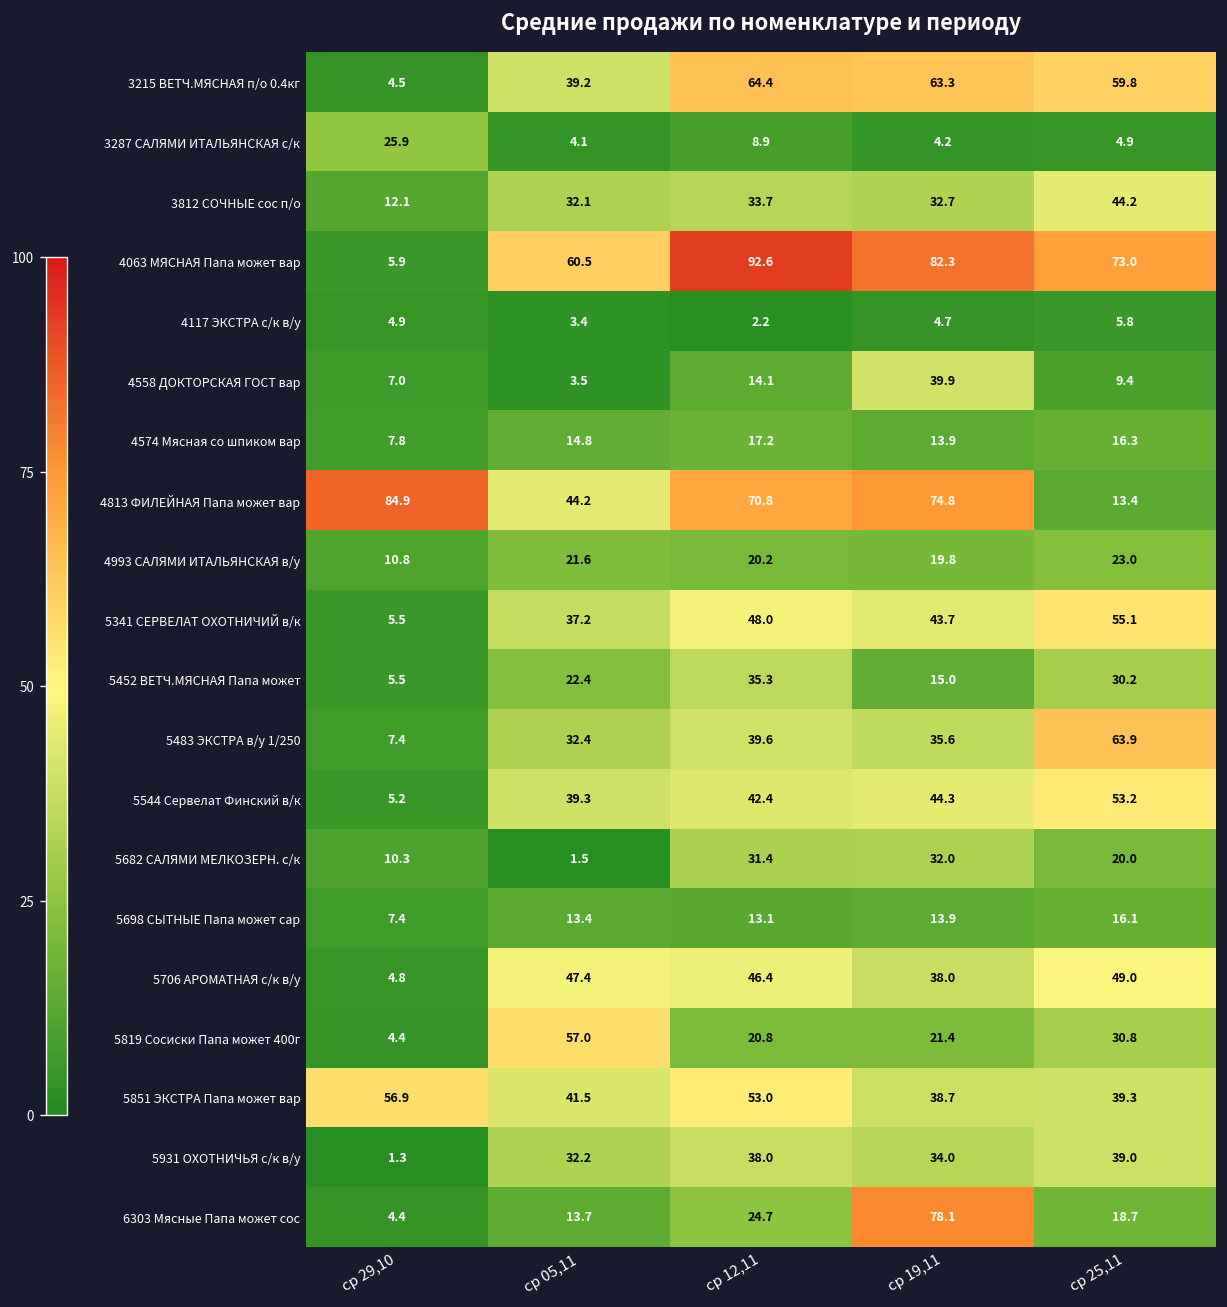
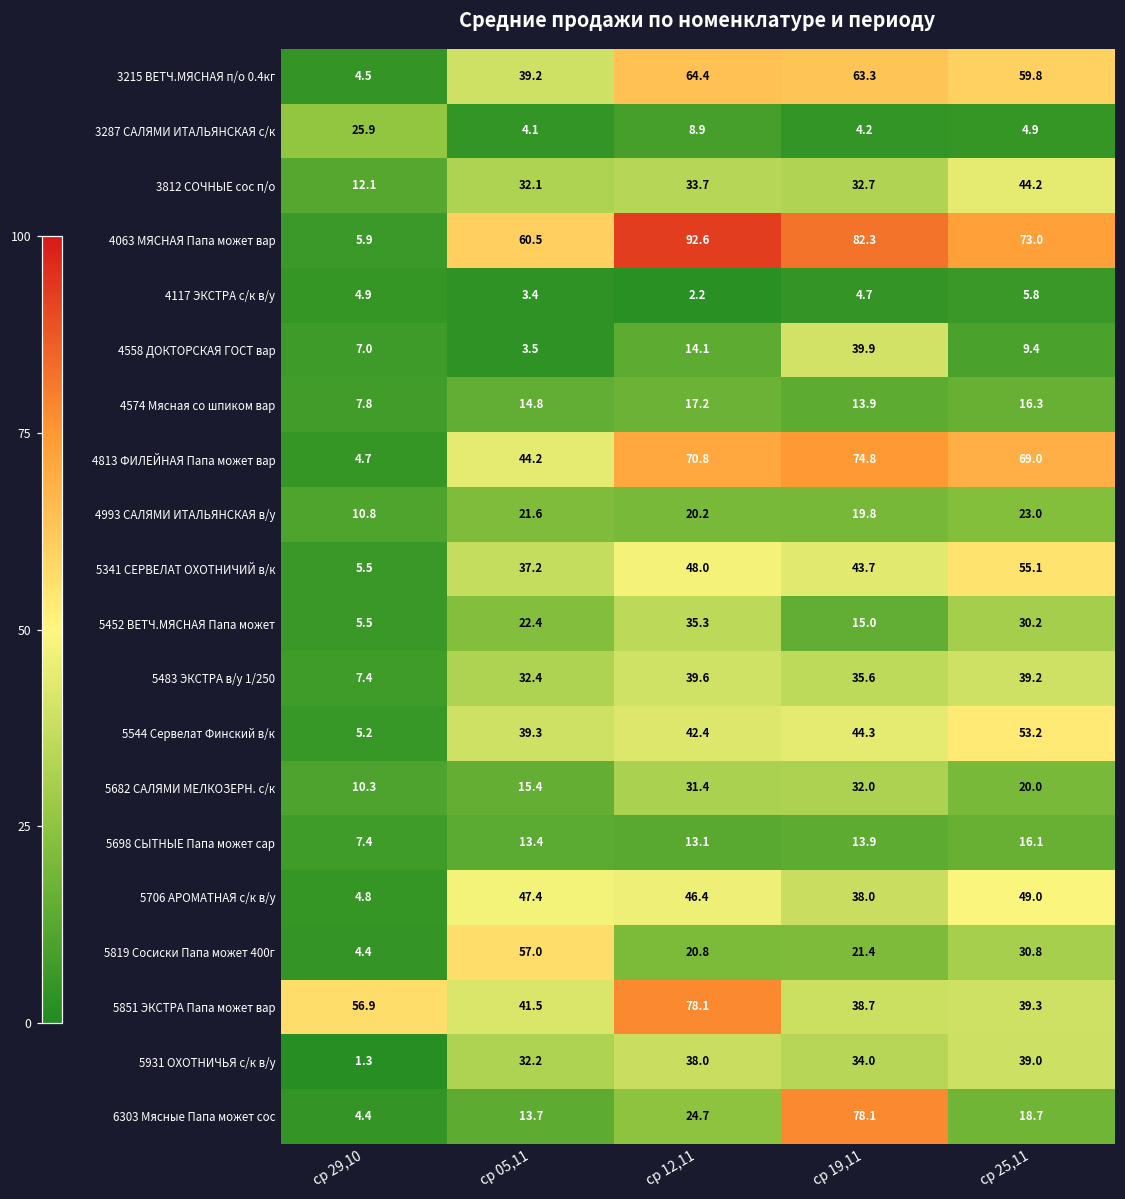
4813 ФИЛЕЙНАЯ Папа может вар, ср 29,10: 84.9 -> 4.7
4813 ФИЛЕЙНАЯ Папа может вар, ср 25,11: 13.4 -> 69.0
5483 ЭКСТРА в/у 1/250, ср 25,11: 63.9 -> 39.2
5682 САЛЯМИ МЕЛКОЗЕРН. с/к, ср 05,11: 1.5 -> 15.4
5851 ЭКСТРА Папа может вар, ср 12,11: 53.0 -> 78.1
